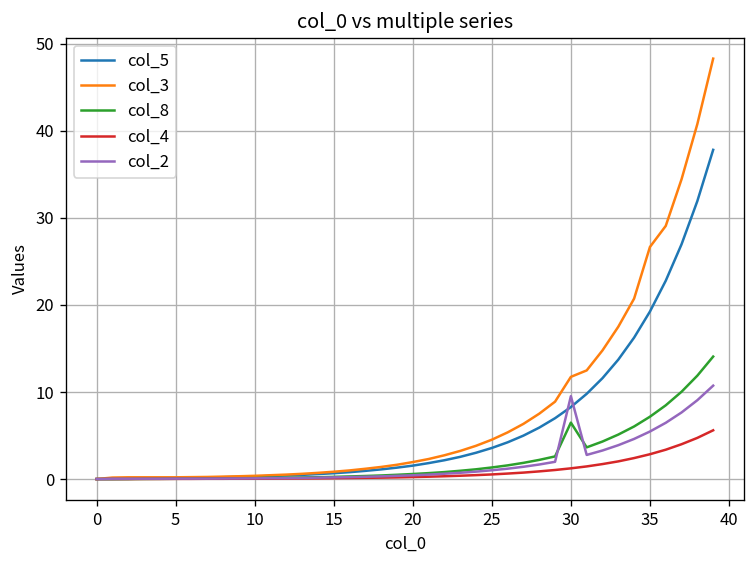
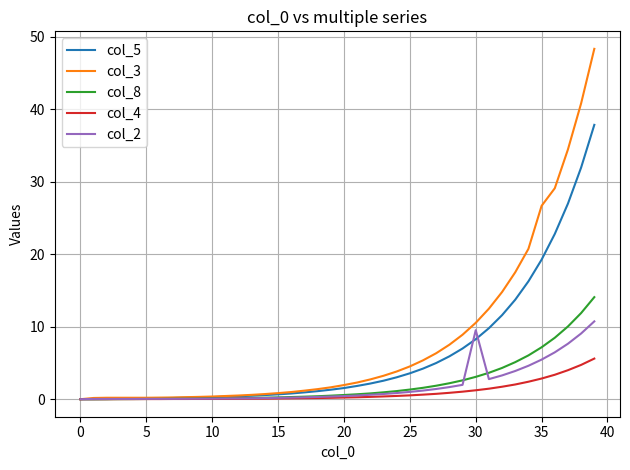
col_3, 30: 12 -> 11
col_8, 30: 6 -> 3
